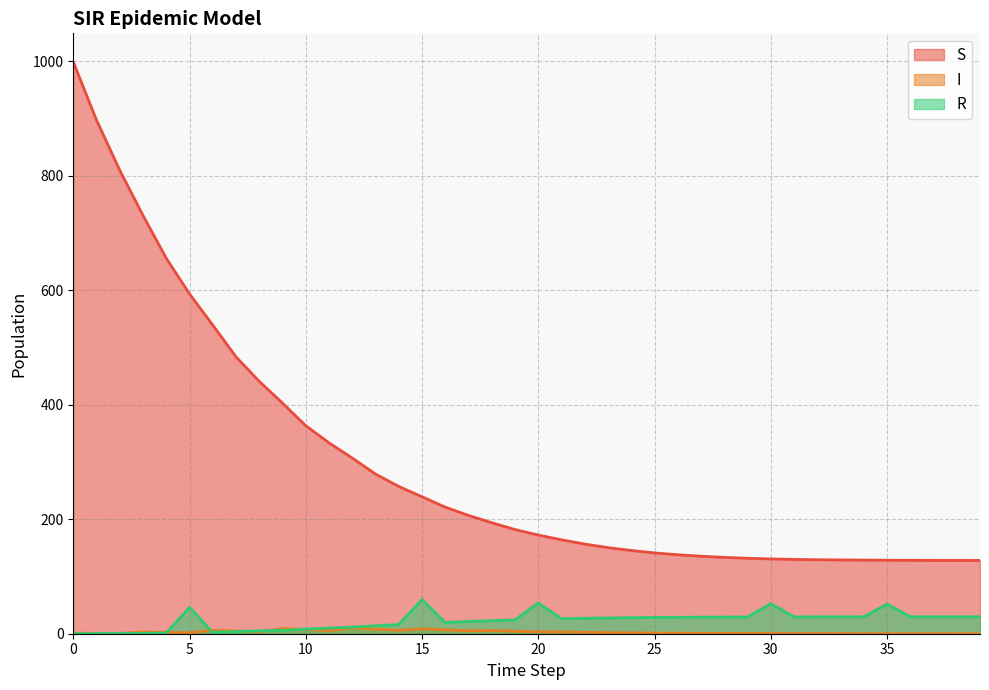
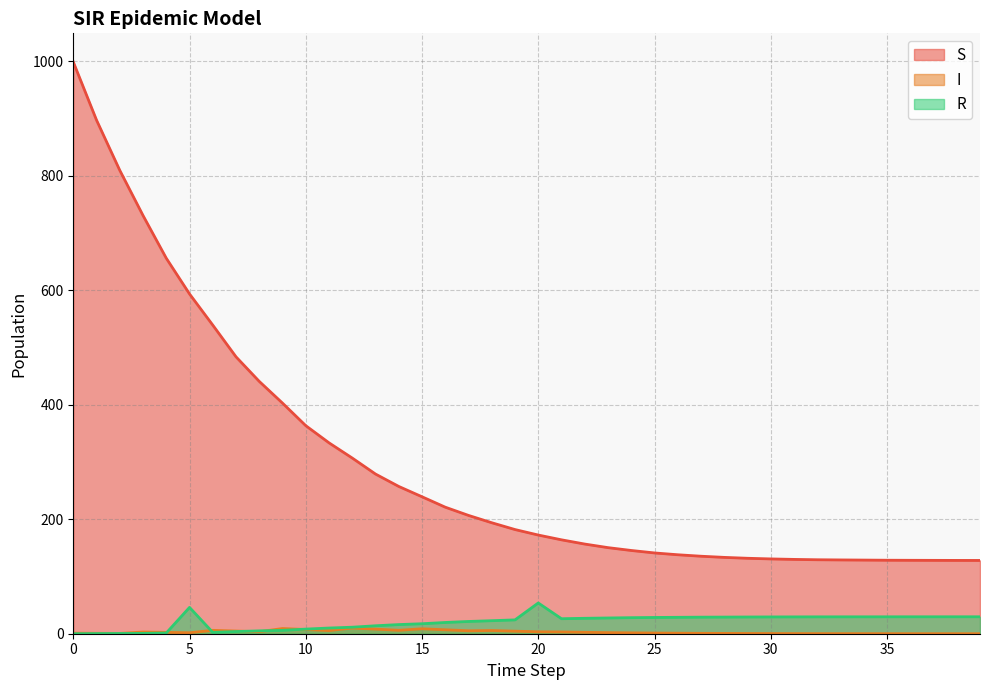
R, 15: 60 -> 20
R, 30: 50 -> 30
R, 35: 50 -> 30
